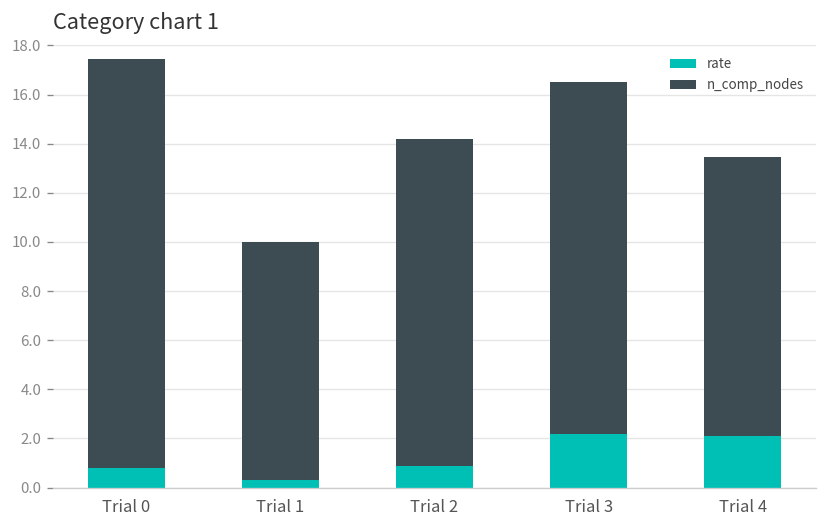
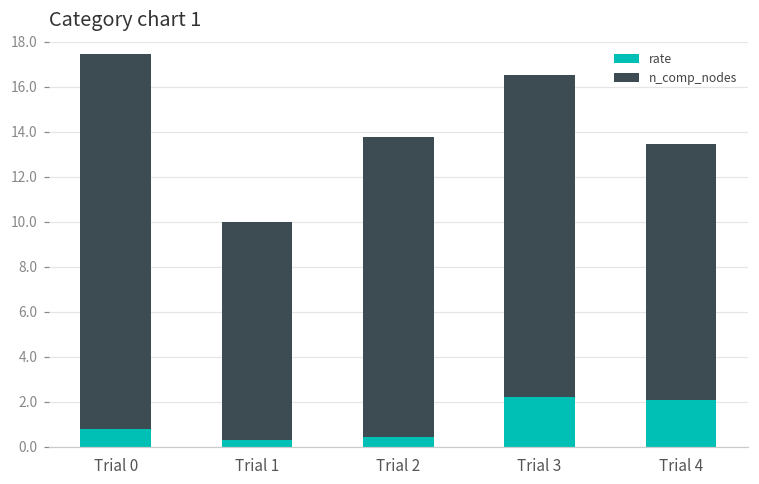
rate, Trial 2: 0.9 -> 0.4
